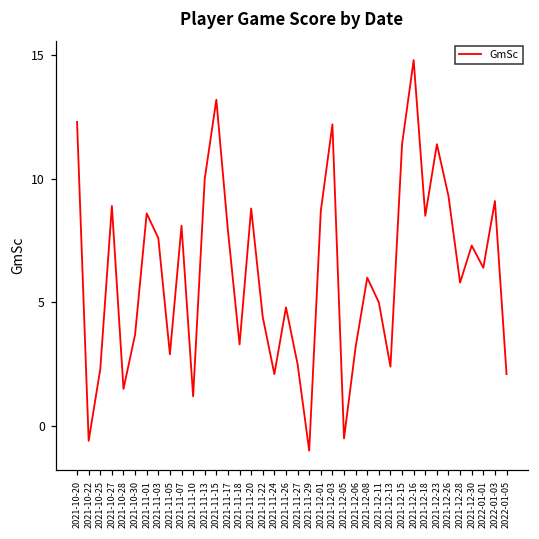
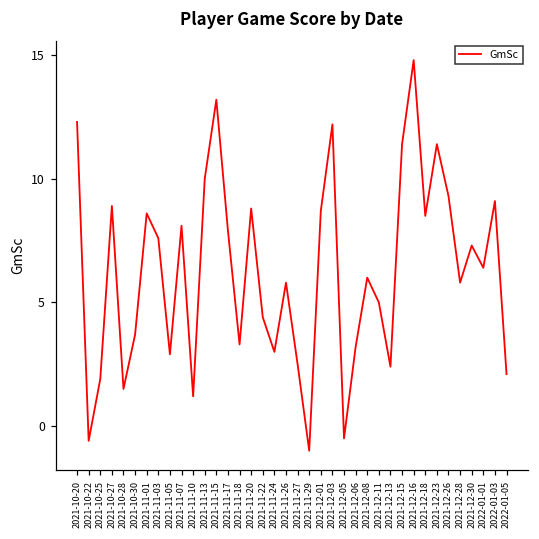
2021-10-25: 2.3 -> 1.9
2021-11-24: 2.1 -> 3.0
2021-11-26: 4.8 -> 5.8
